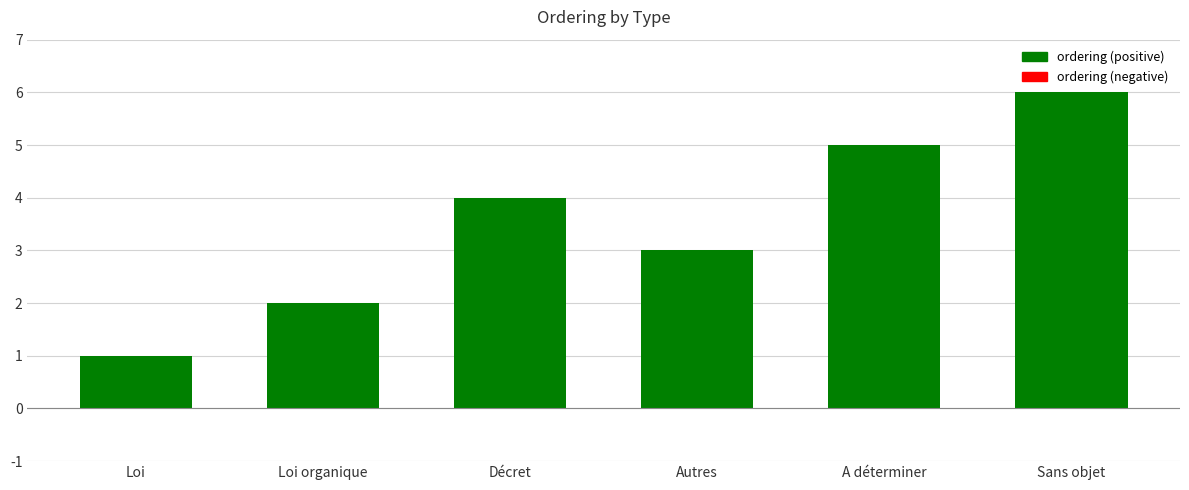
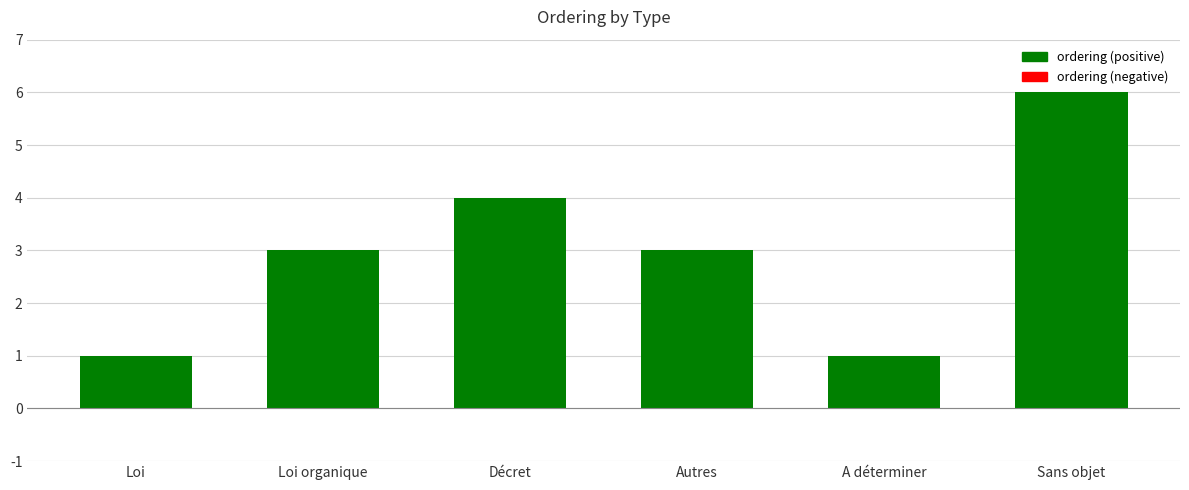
Loi organique: 2 -> 3
A déterminer: 5 -> 1
